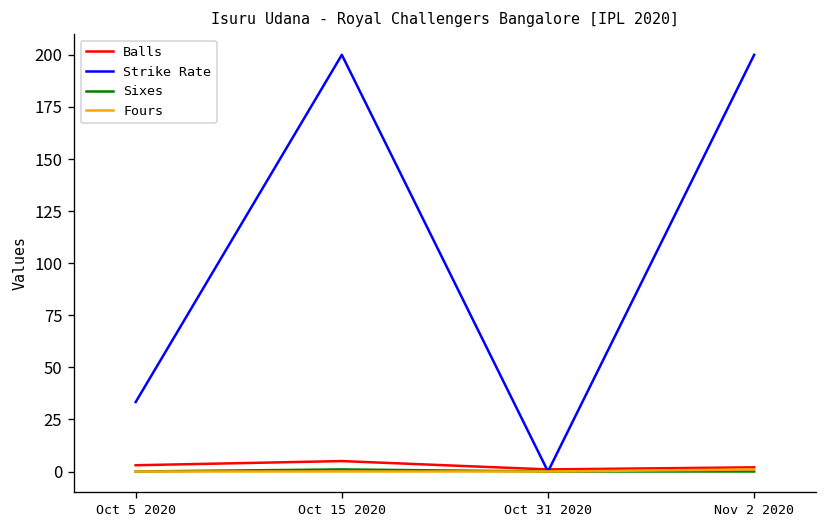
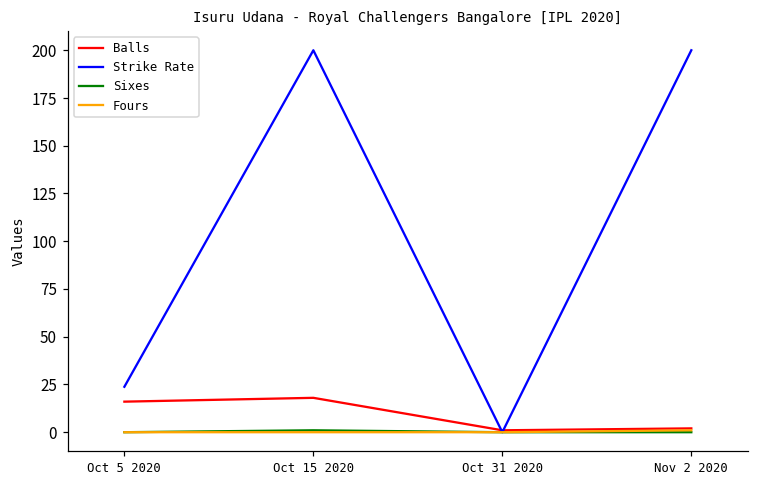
Balls, Oct 5 2020: 3 -> 16
Strike Rate, Oct 5 2020: 33 -> 24
Balls, Oct 15 2020: 5 -> 18
